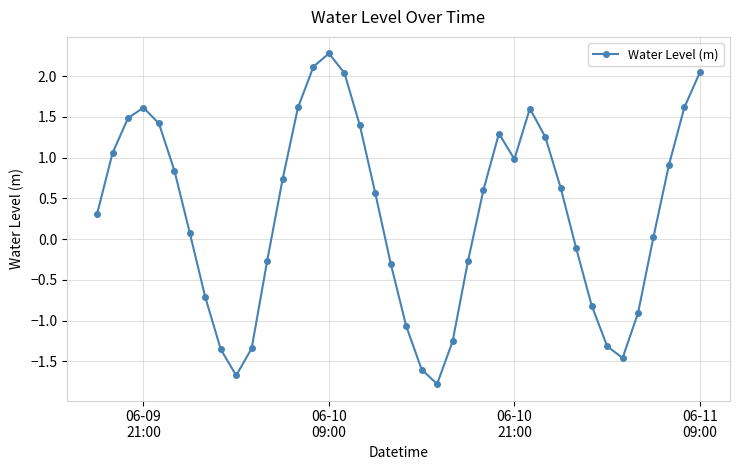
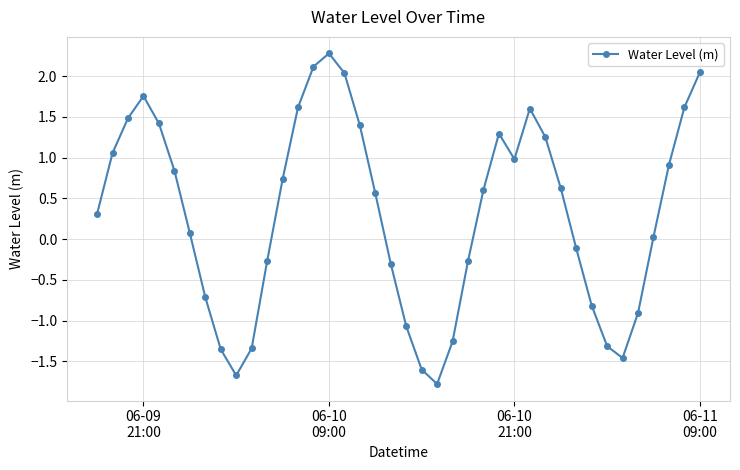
06-09 21:00: 1.6 -> 1.8
